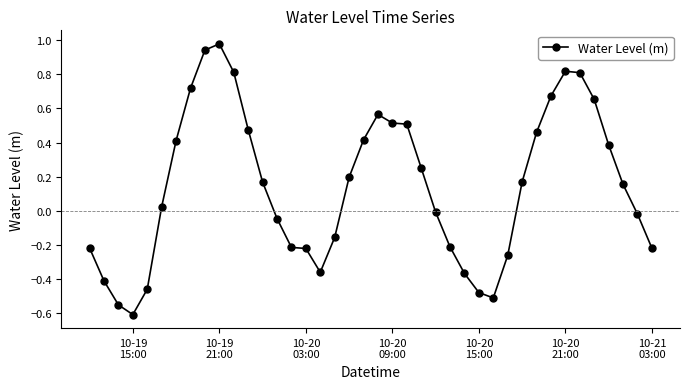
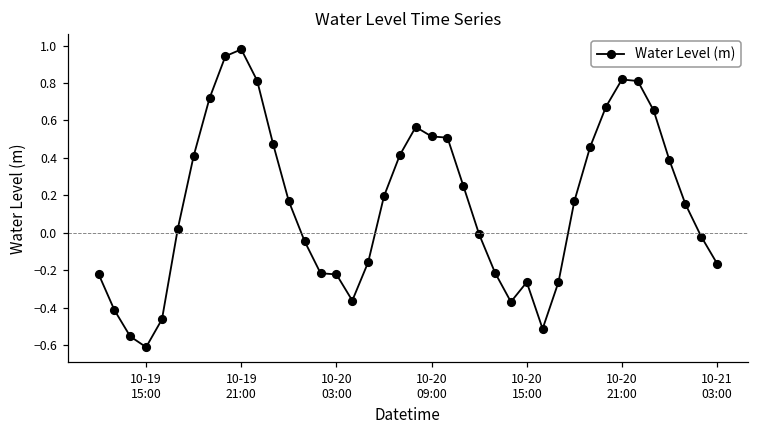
10-20 15:00: -0.48 -> -0.26
10-21 03:00: -0.22 -> -0.16
